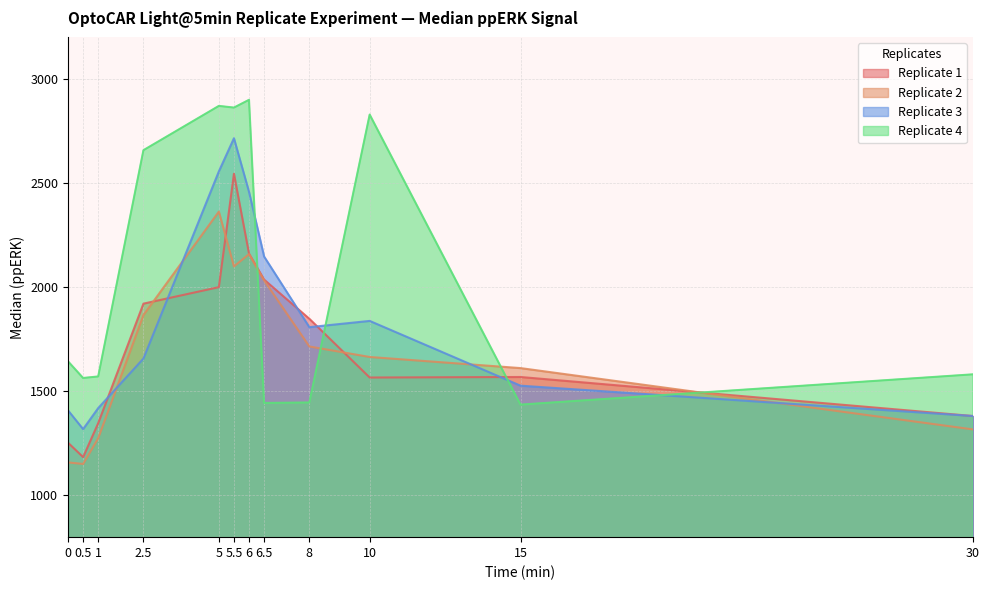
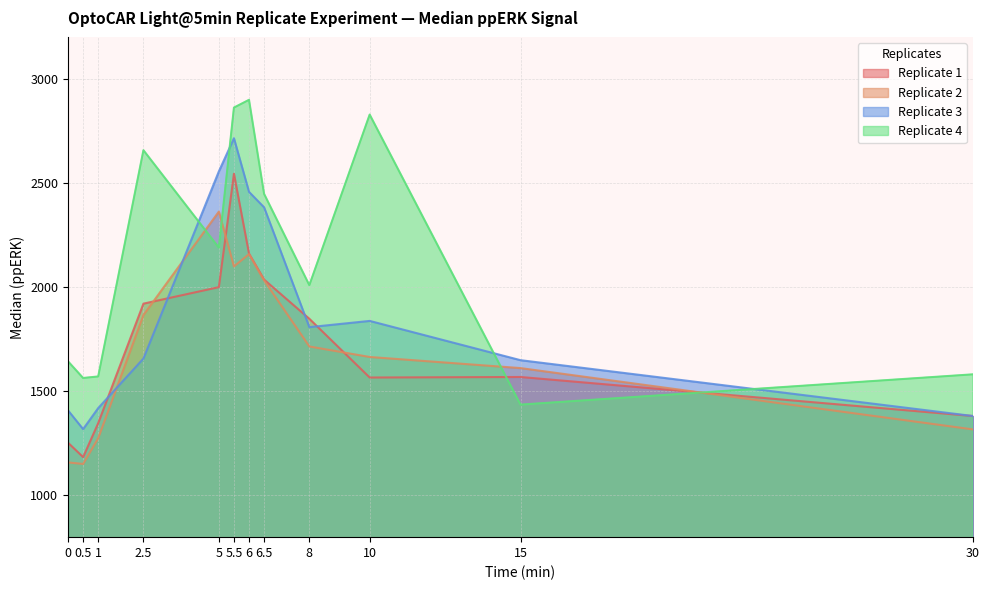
Replicate 4, 5: 2870 -> 2190
Replicate 3, 6.5: 2150 -> 2380
Replicate 4, 6.5: 1440 -> 2450
Replicate 4, 8: 1450 -> 2010
Replicate 3, 15: 1530 -> 1650
